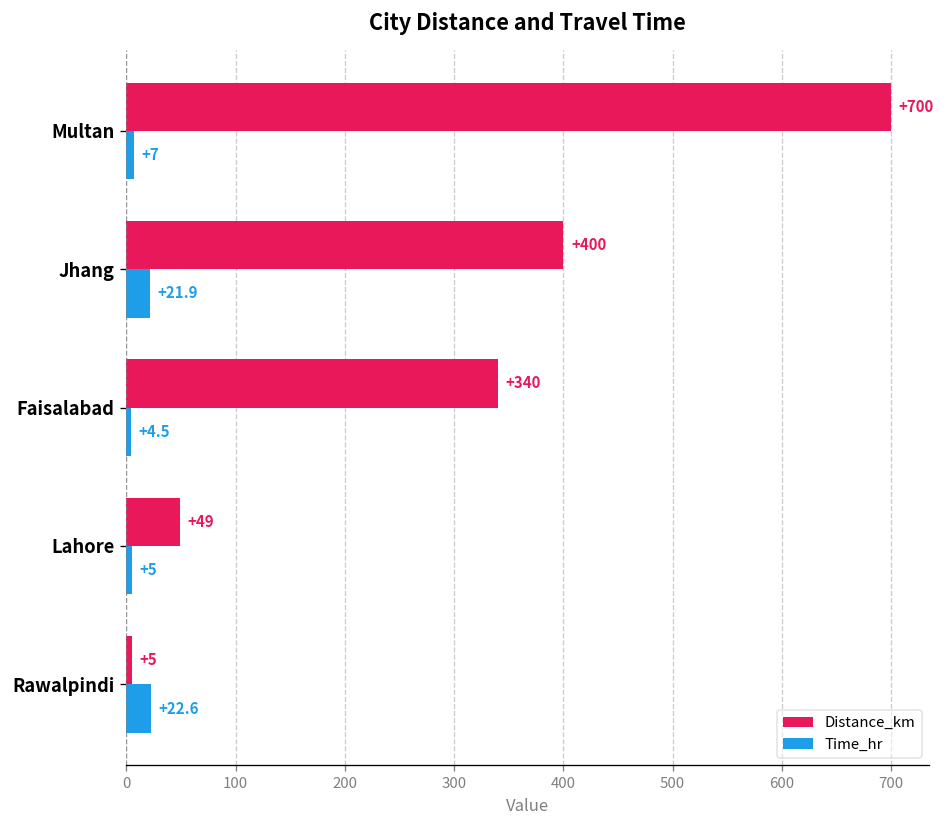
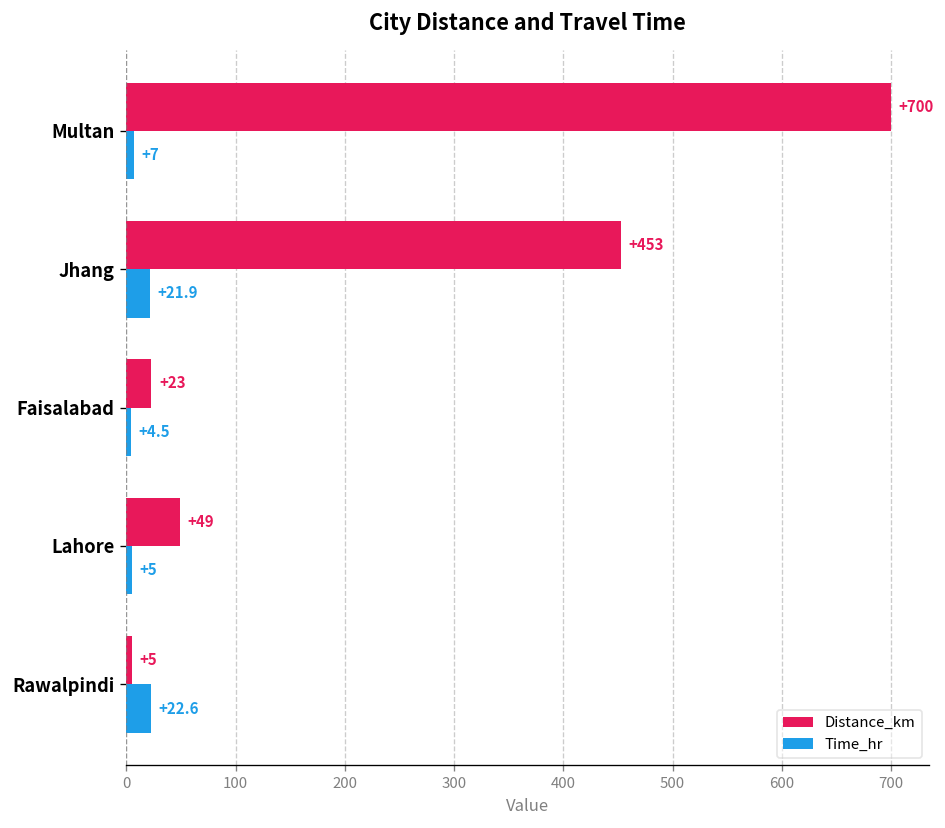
Distance_km, Jhang: +400 -> +453
Distance_km, Faisalabad: +340 -> +23
